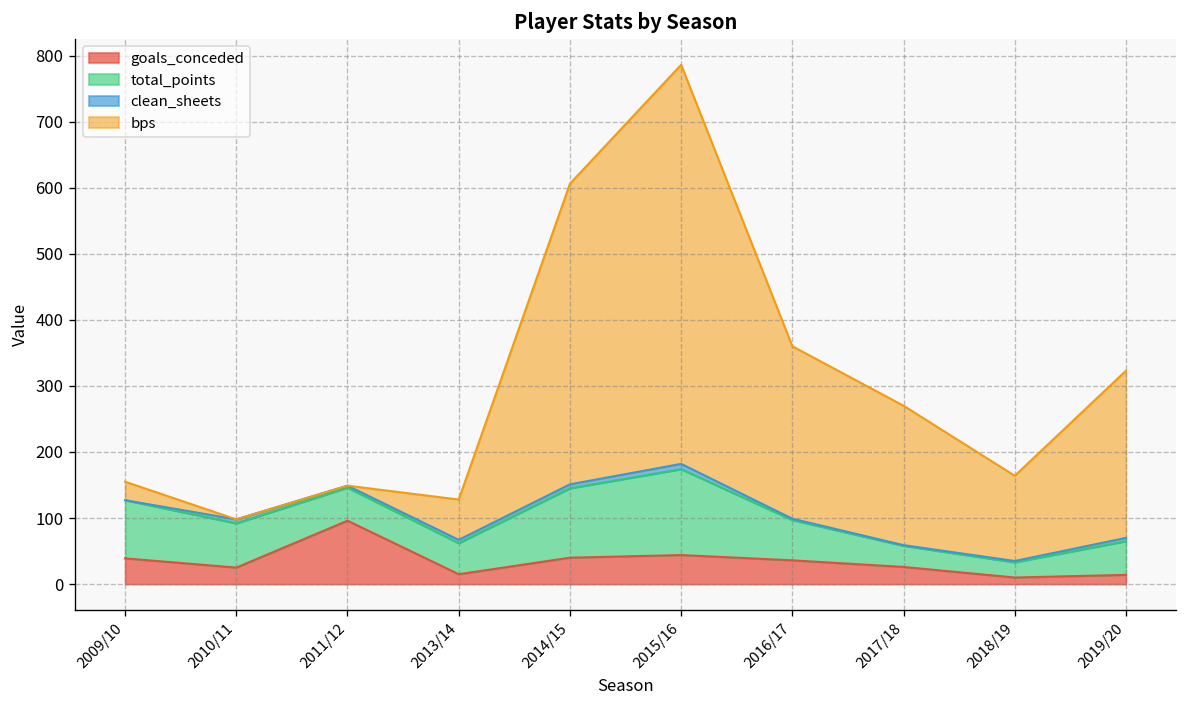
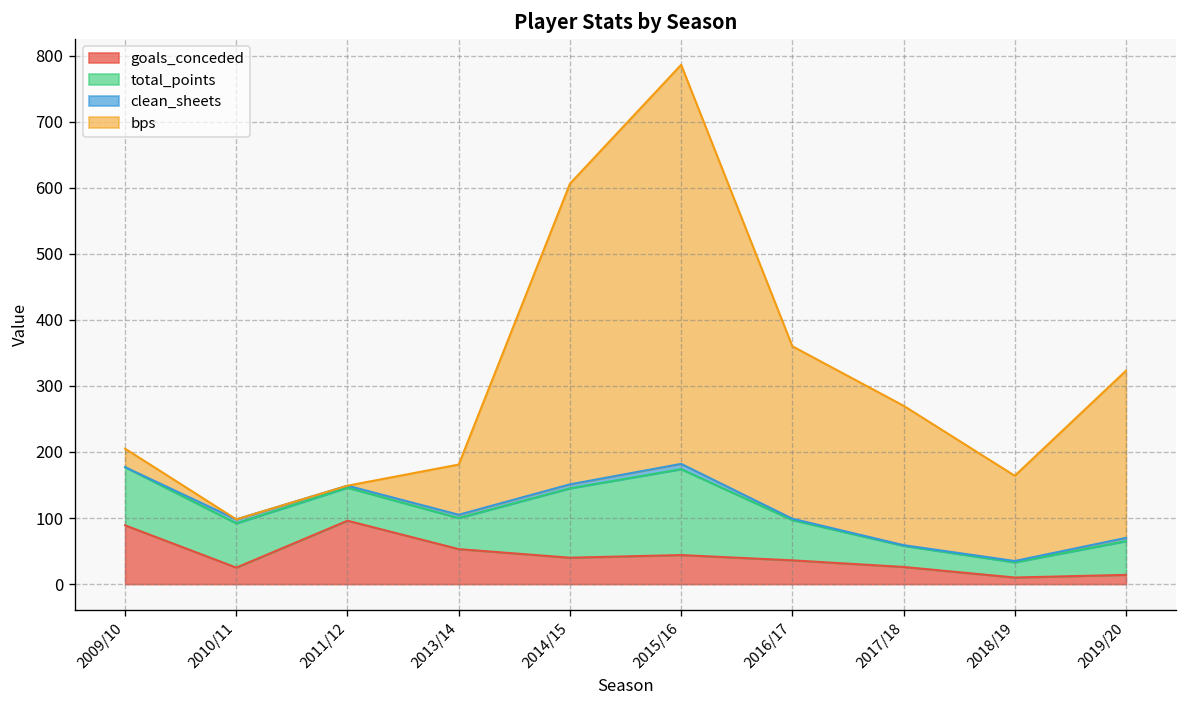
goals_conceded, 2009/10: 40 -> 90
goals_conceded, 2013/14: 20 -> 50
bps, 2013/14: 60 -> 80
